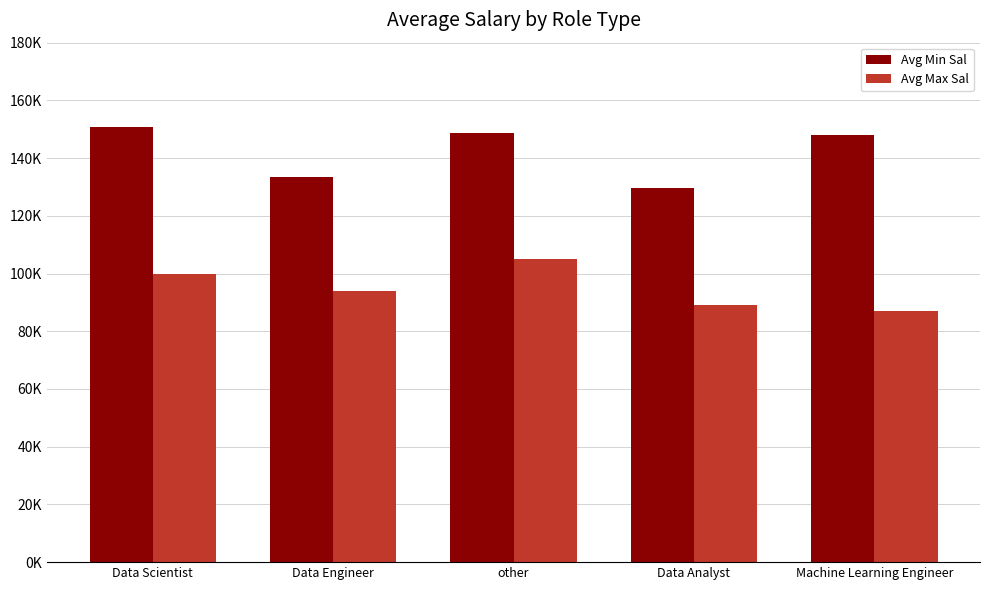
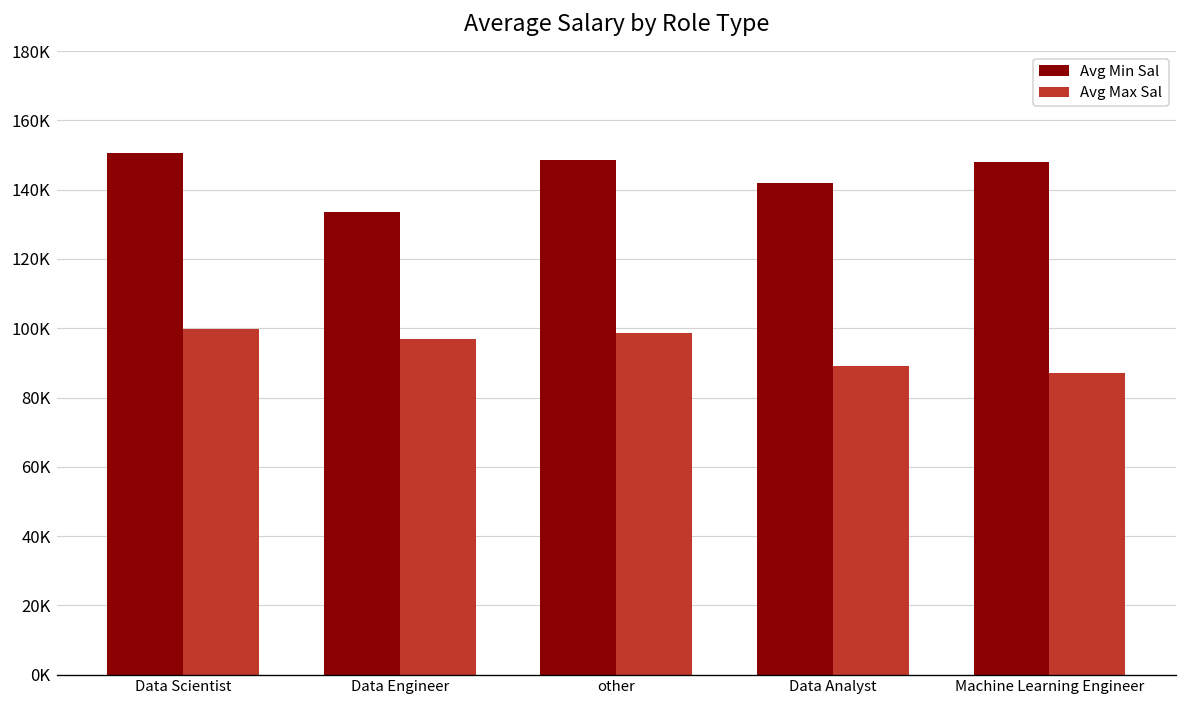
Avg Max Sal, Data Engineer: 94000 -> 97000
Avg Max Sal, other: 105000 -> 99000
Avg Min Sal, Data Analyst: 130000 -> 142000
